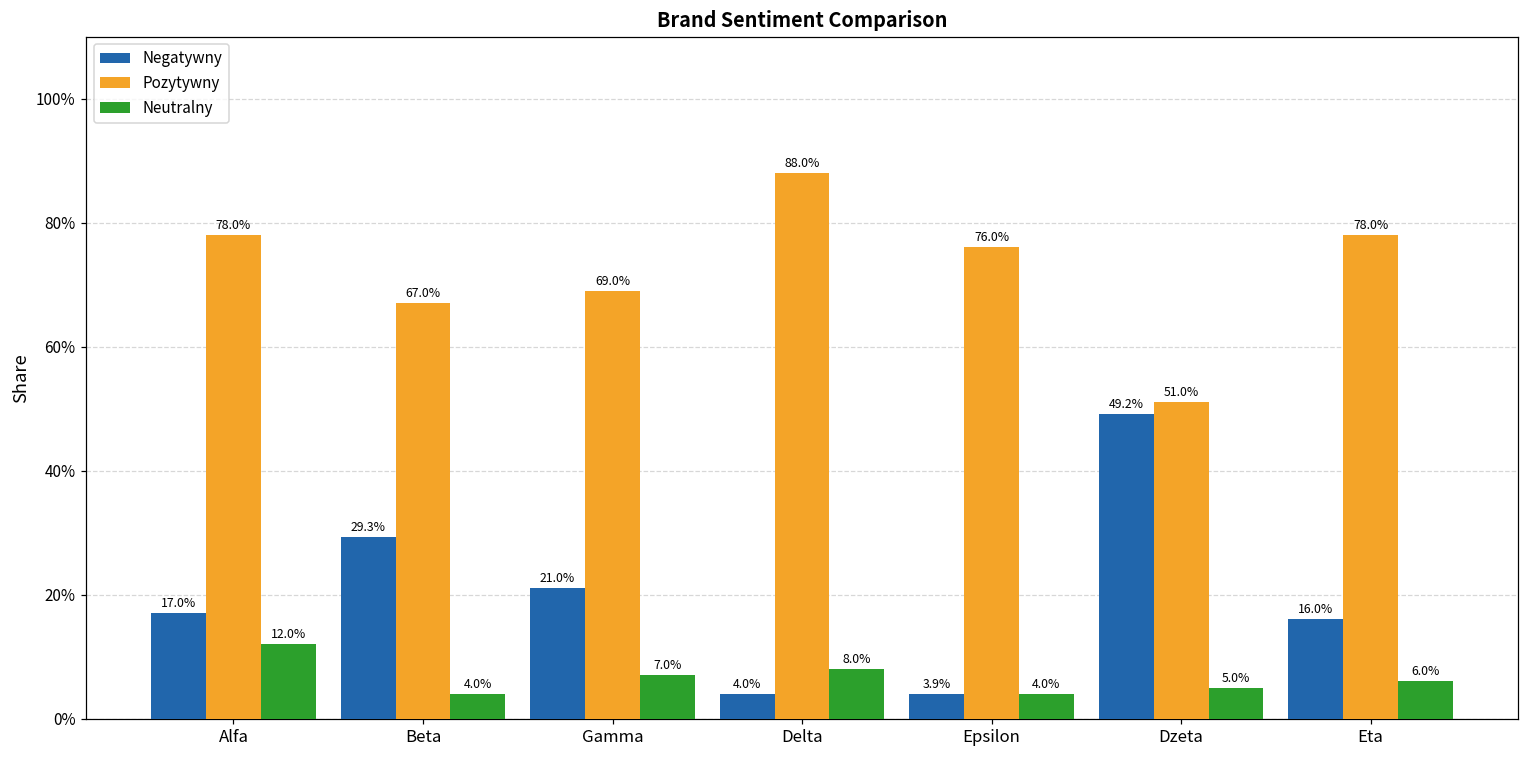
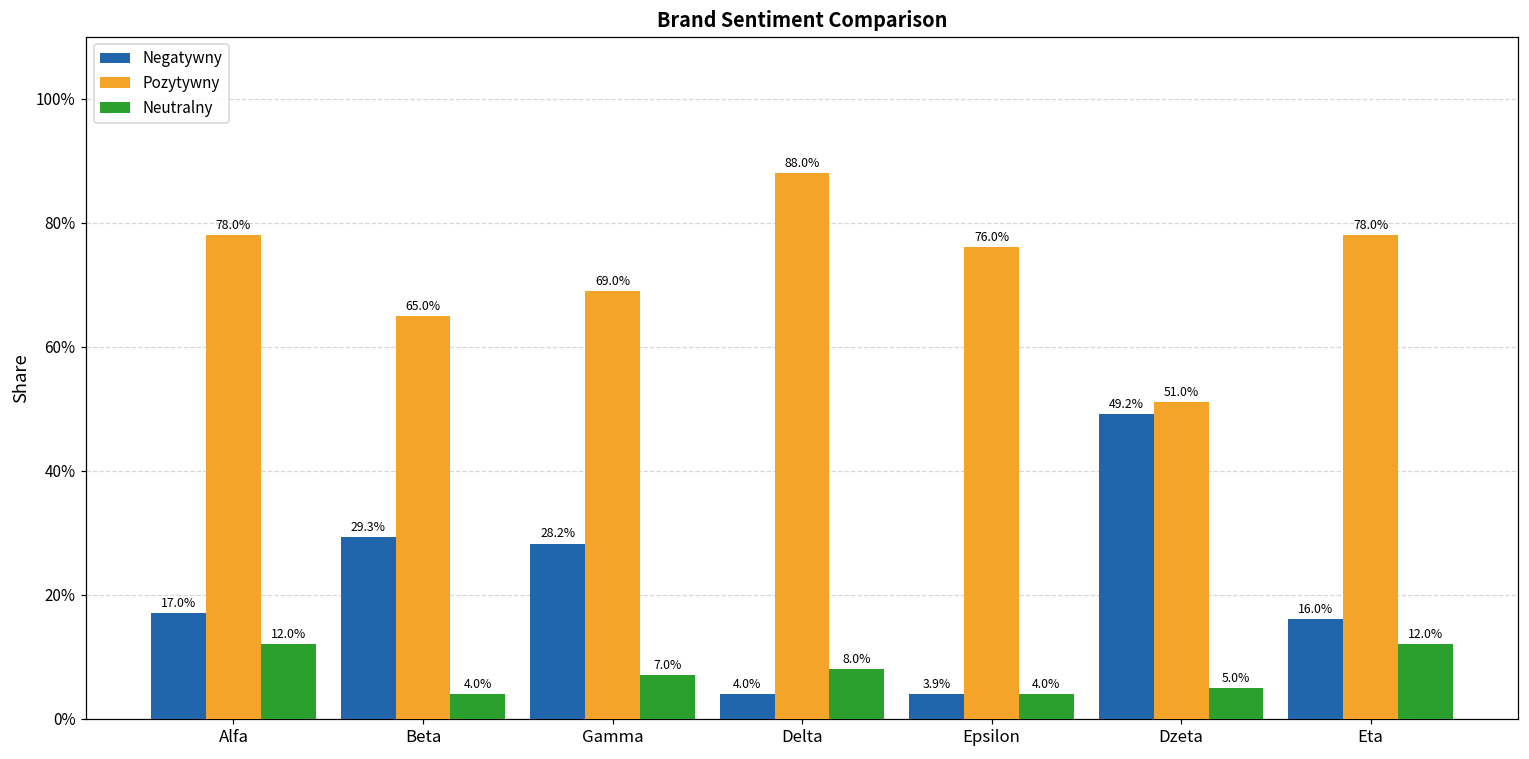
Pozytywny, Beta: 67.0% -> 65.0%
Negatywny, Gamma: 21.0% -> 28.2%
Neutralny, Eta: 6.0% -> 12.0%
